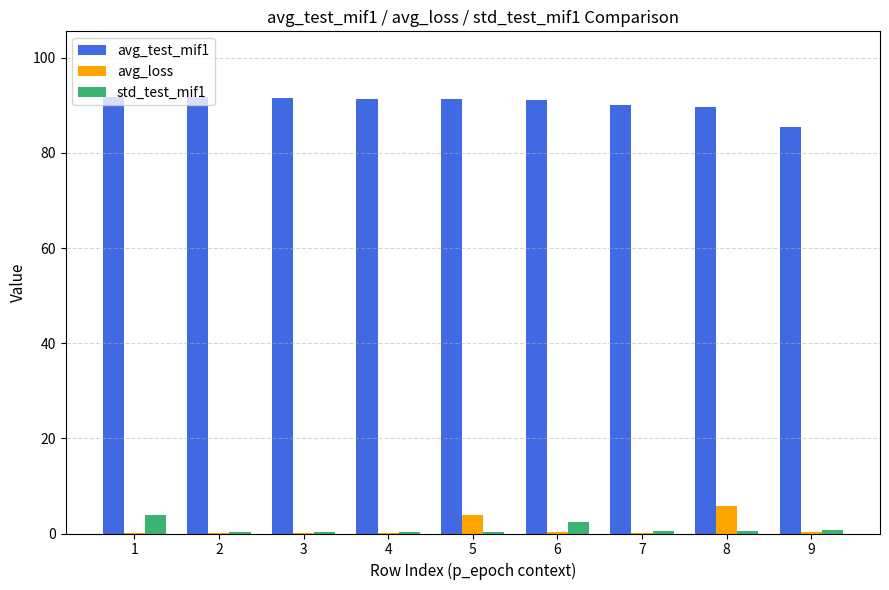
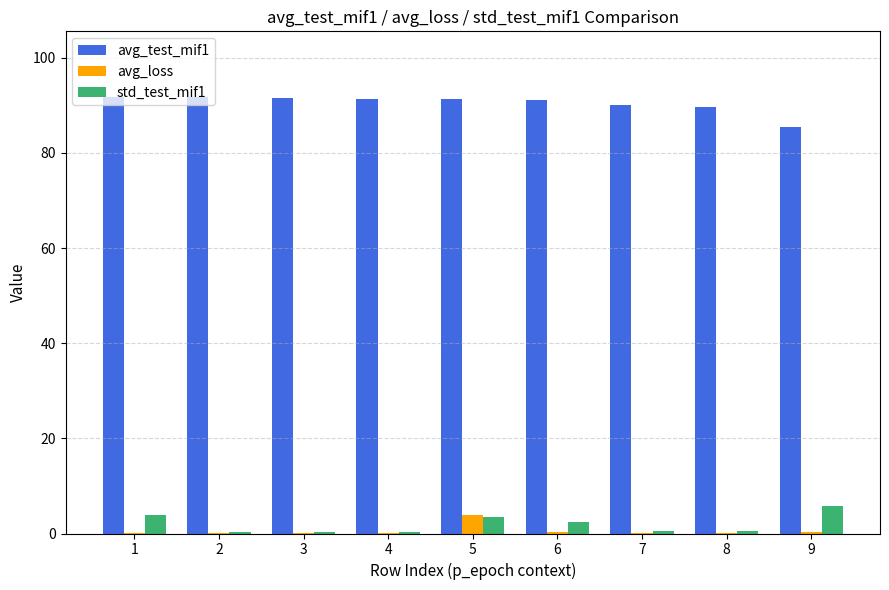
std_test_mif1, 5: 0 -> 3
avg_loss, 8: 6 -> 0
std_test_mif1, 9: 1 -> 6
